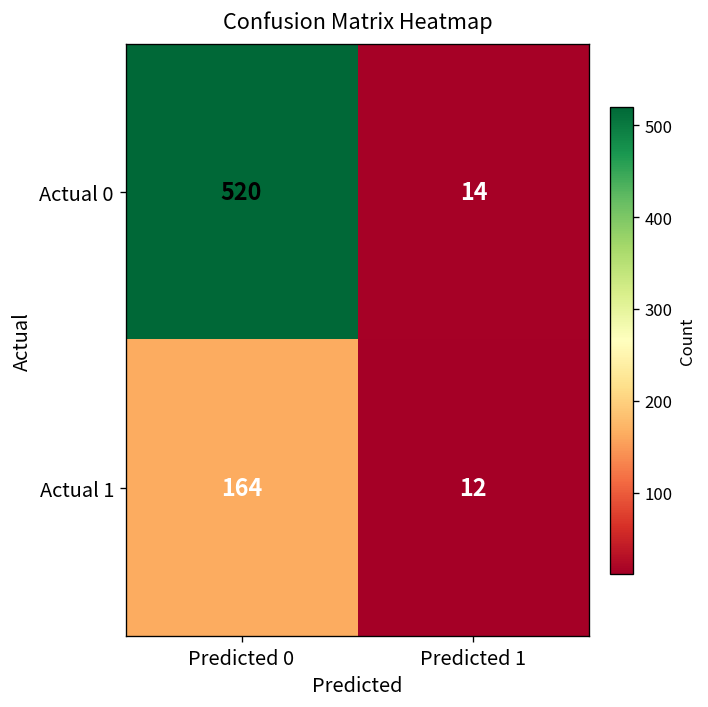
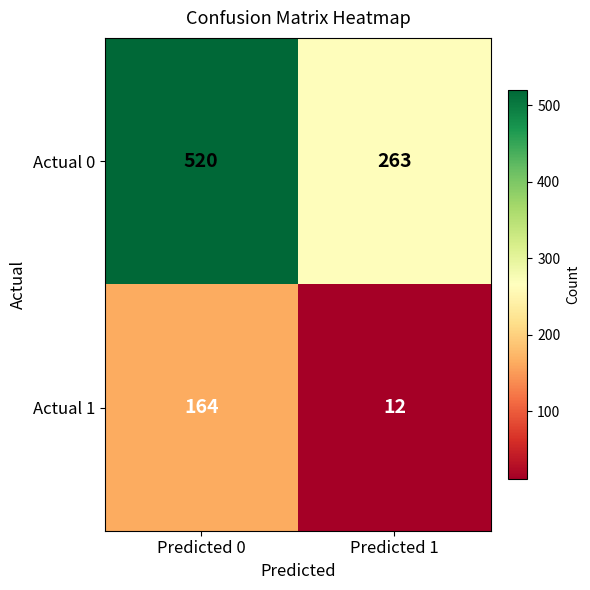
Actual 0, Predicted 1: 14 -> 263
